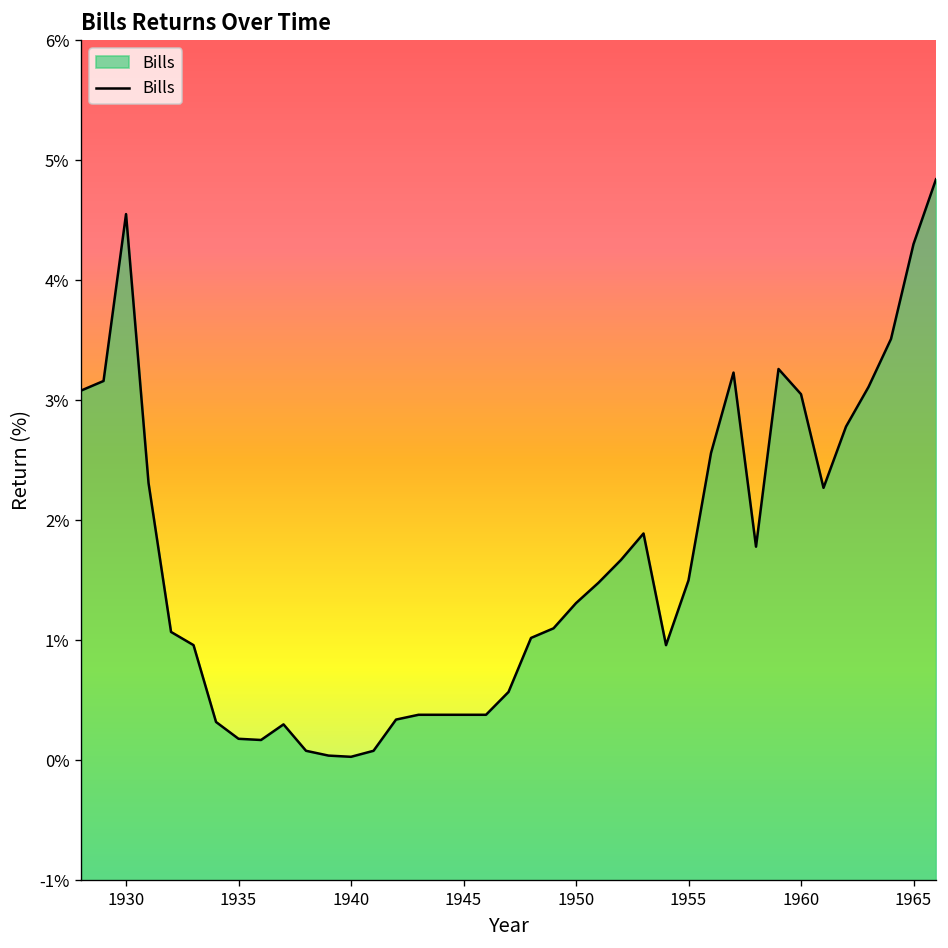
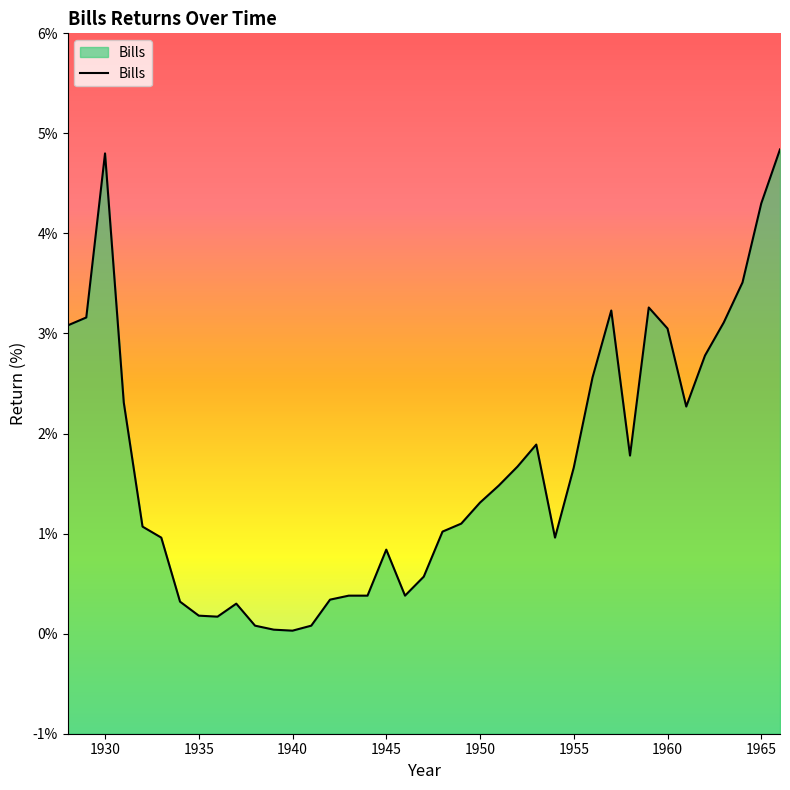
1930: 4.55% -> 4.80%
1945: 0.38% -> 0.84%
1955: 1.50% -> 1.66%
